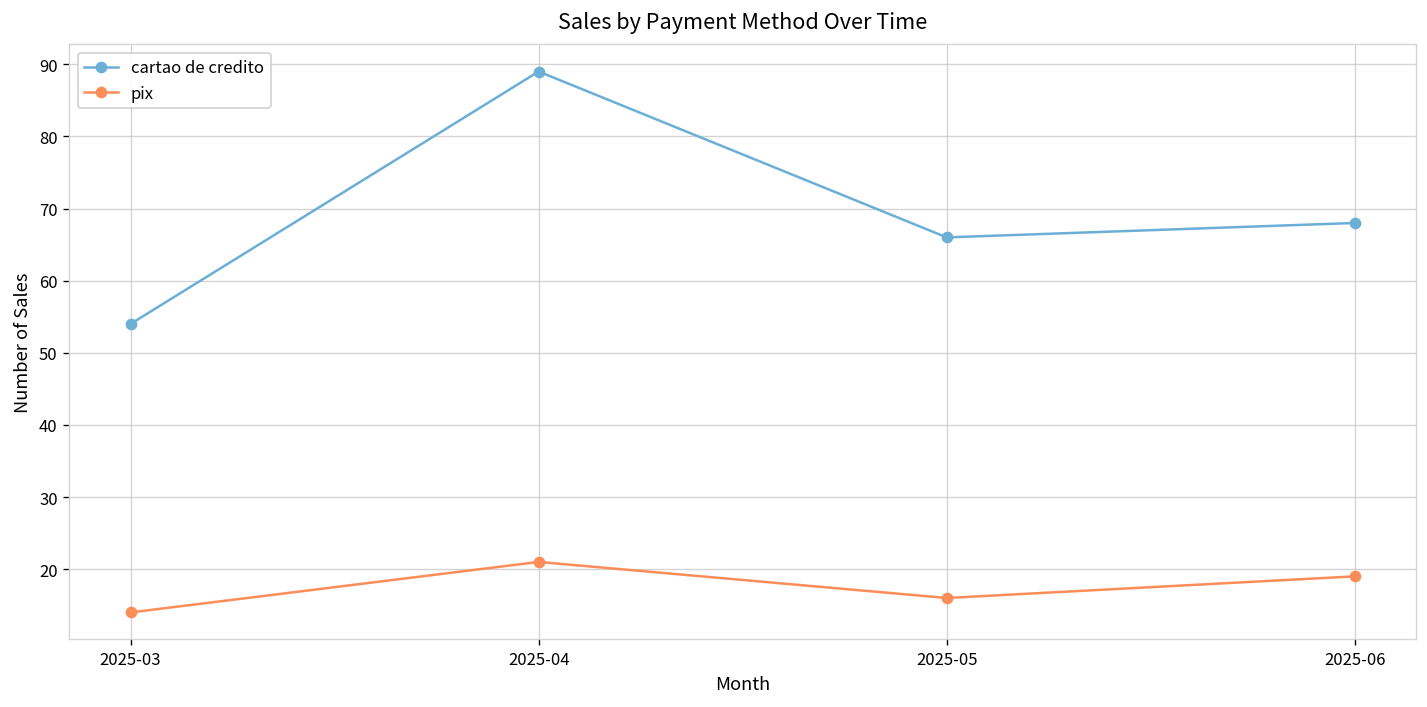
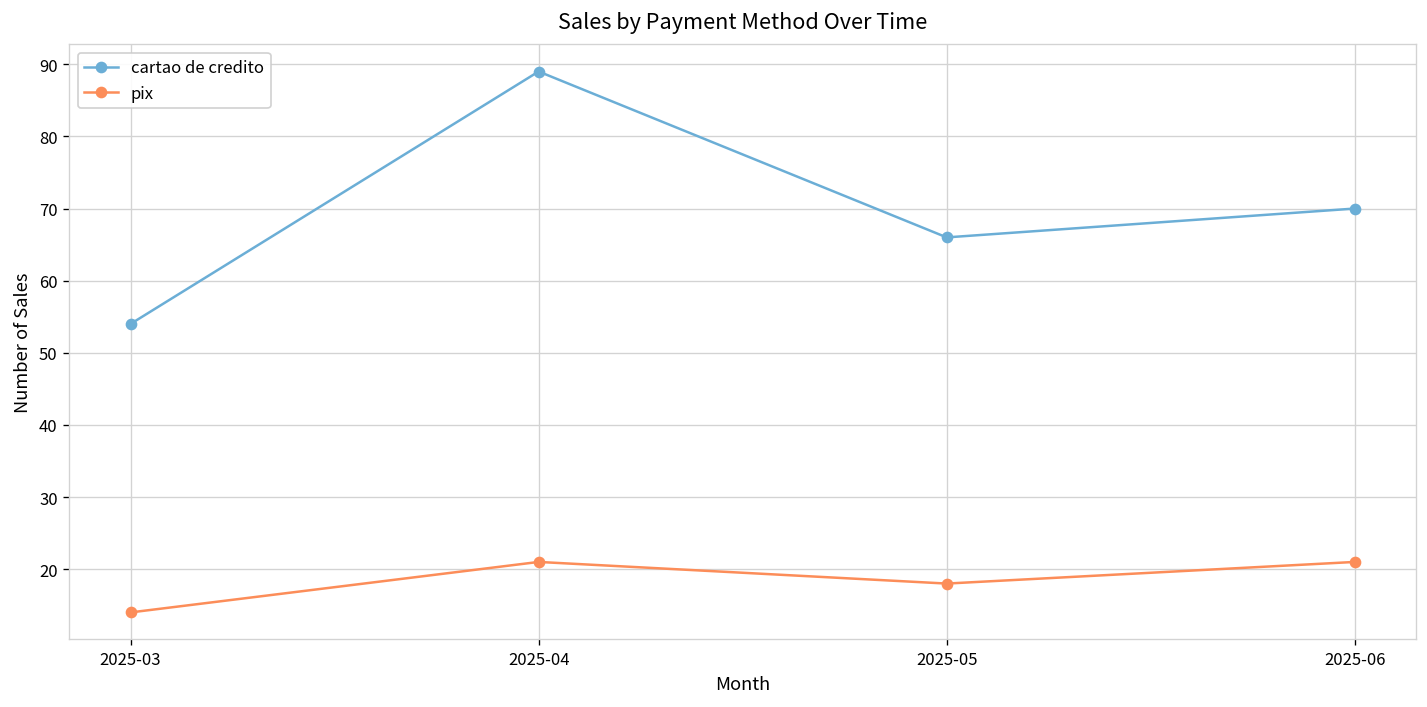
pix, 2025-05: 16 -> 18
cartao de credito, 2025-06: 68 -> 70
pix, 2025-06: 19 -> 21
